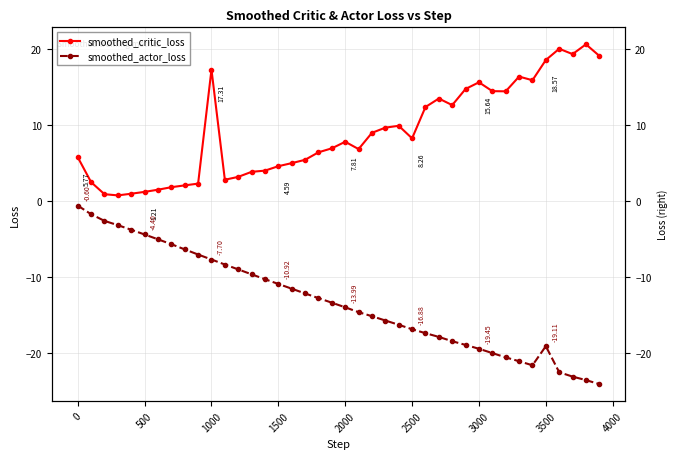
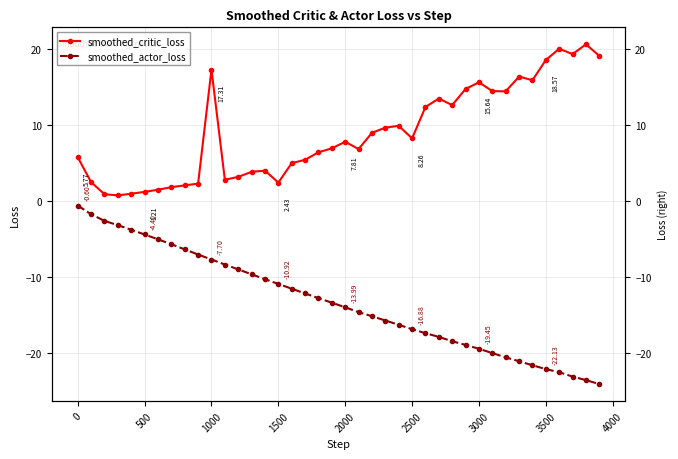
smoothed_critic_loss, 1500: 4.59 -> 2.43
smoothed_actor_loss, 3500: -19.11 -> -22.13
